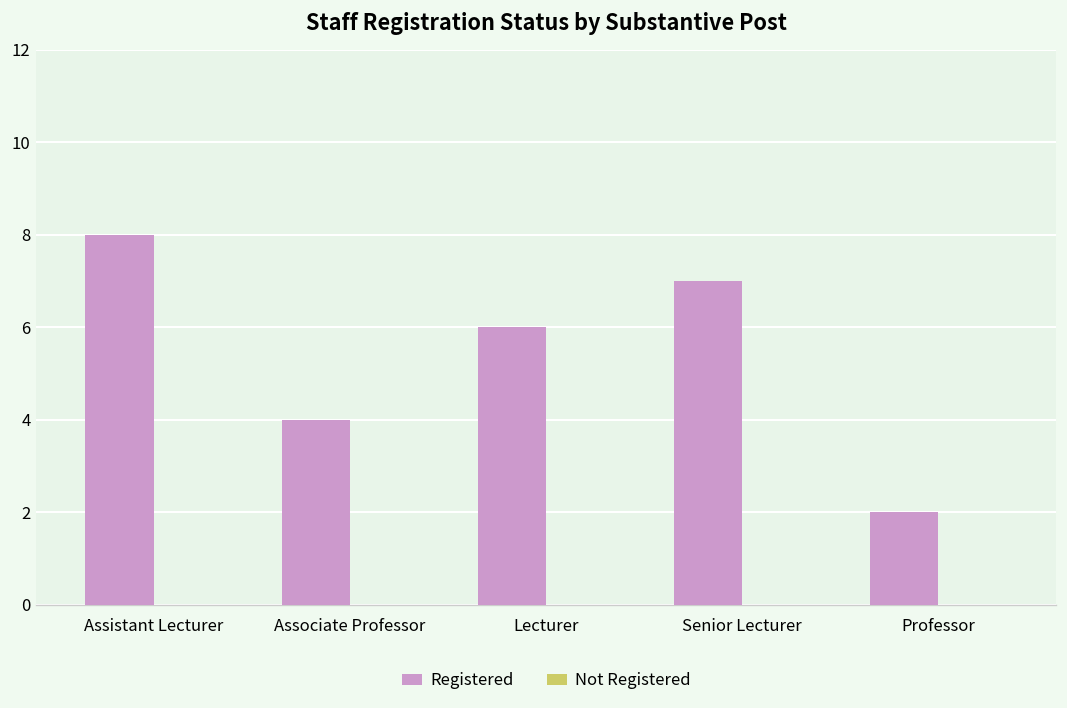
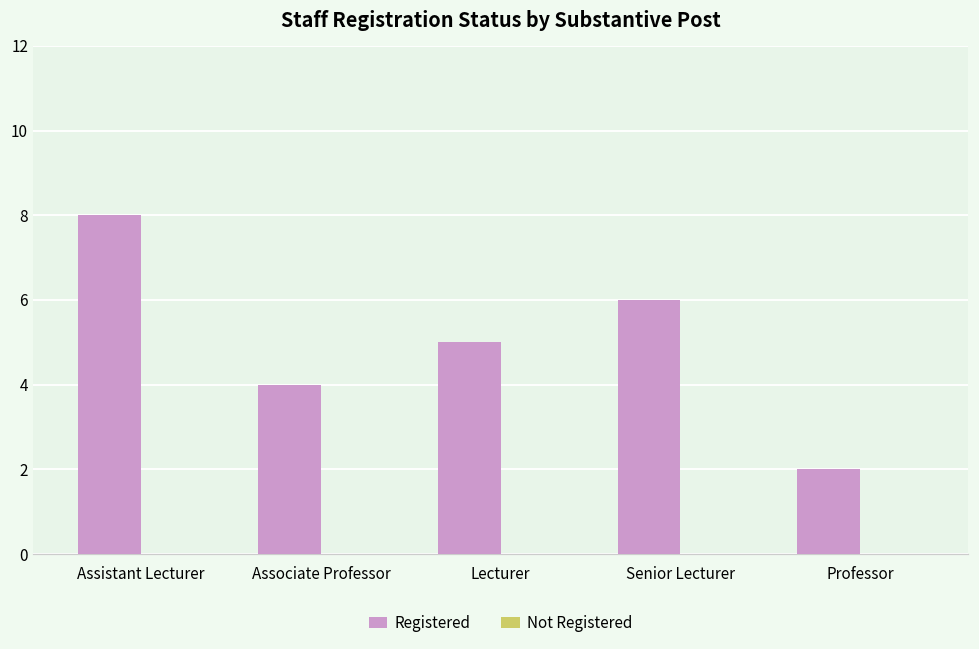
Registered, Lecturer: 6 -> 5
Registered, Senior Lecturer: 7 -> 6
